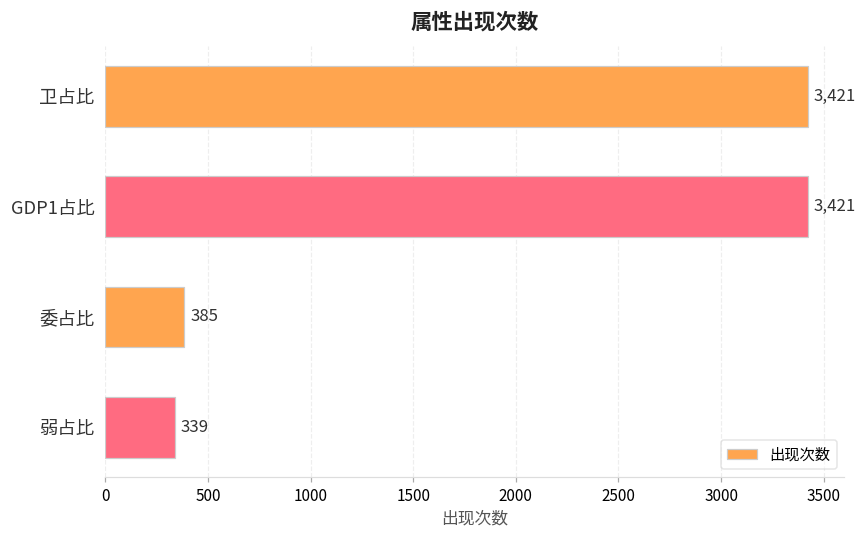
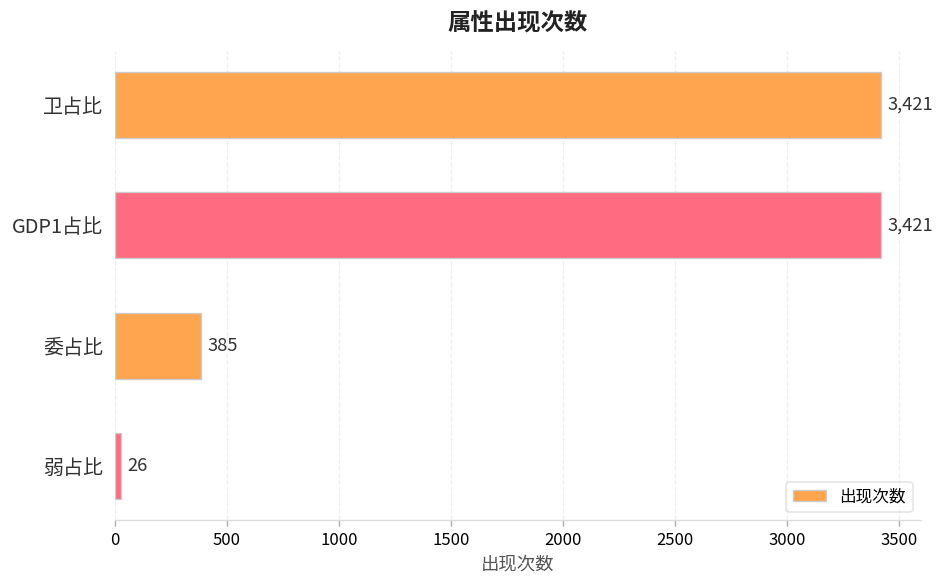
弱占比: 339 -> 26
